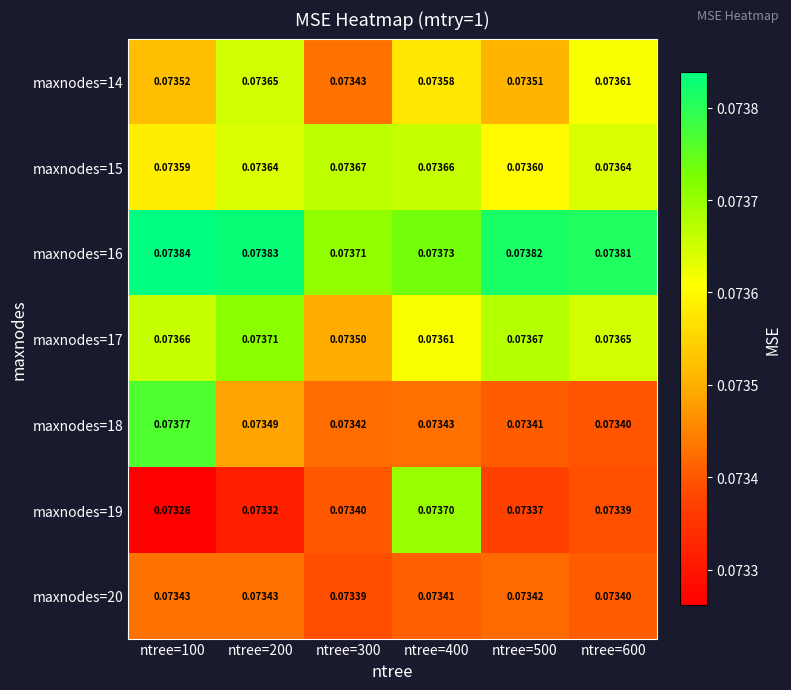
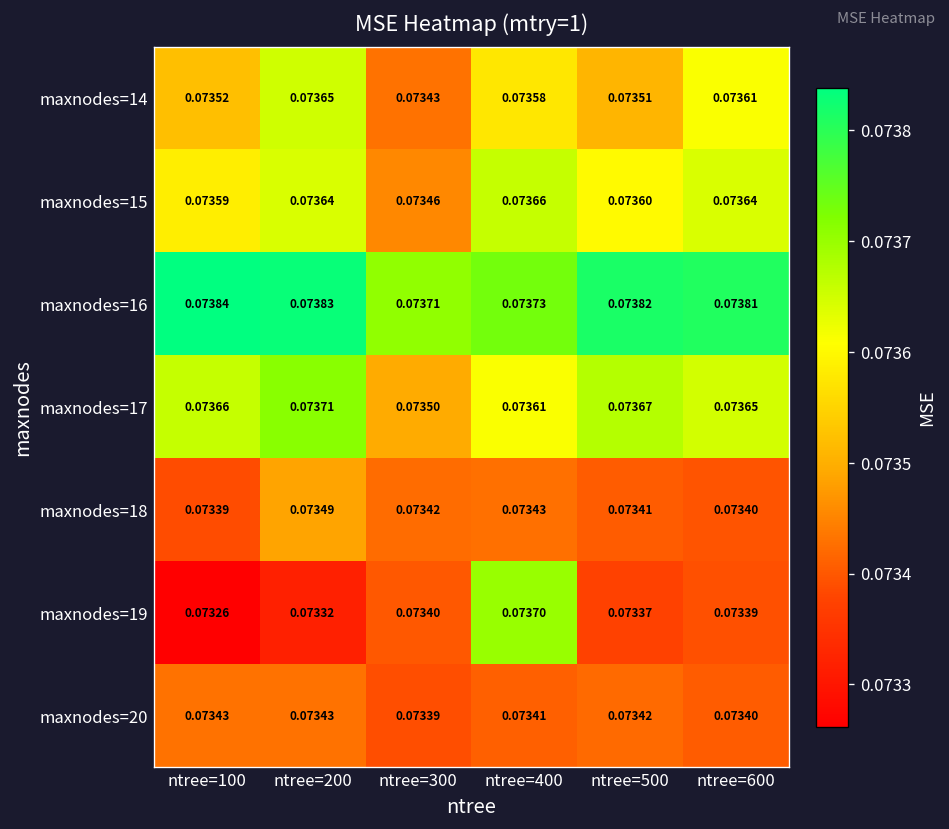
maxnodes=15, ntree=300: 0.07367 -> 0.07346
maxnodes=18, ntree=100: 0.07377 -> 0.07339
